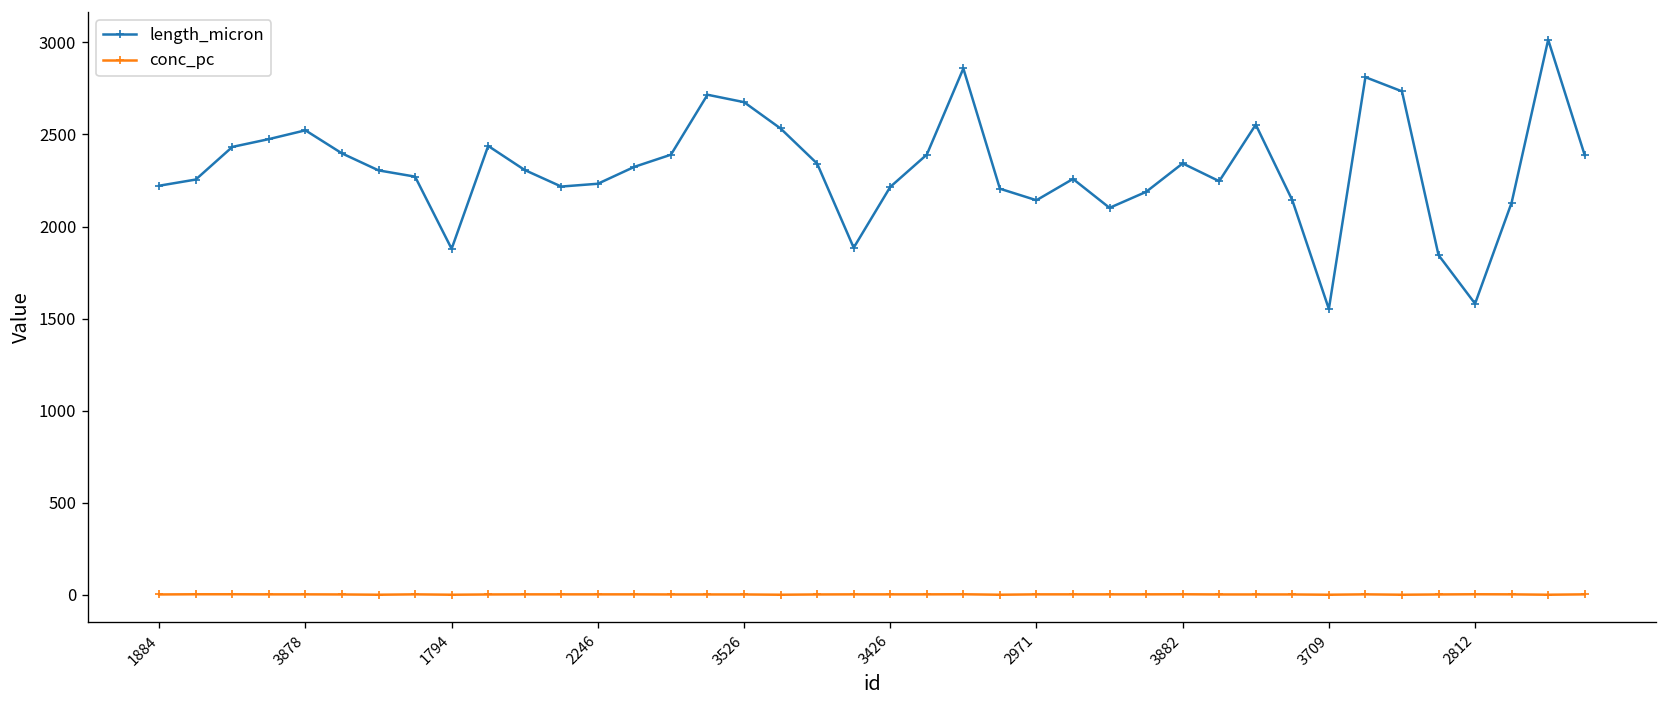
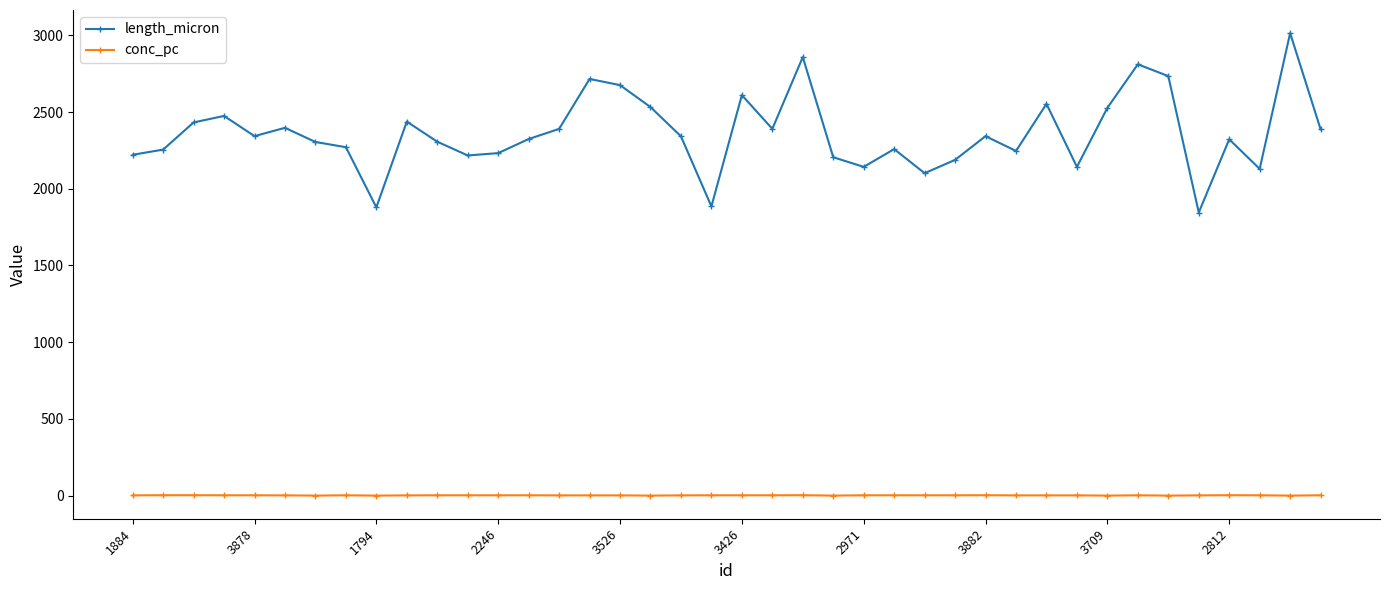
length_micron, 3878: 2520 -> 2340
length_micron, 3426: 2220 -> 2610
length_micron, 3709: 1550 -> 2530
length_micron, 2812: 1580 -> 2320
